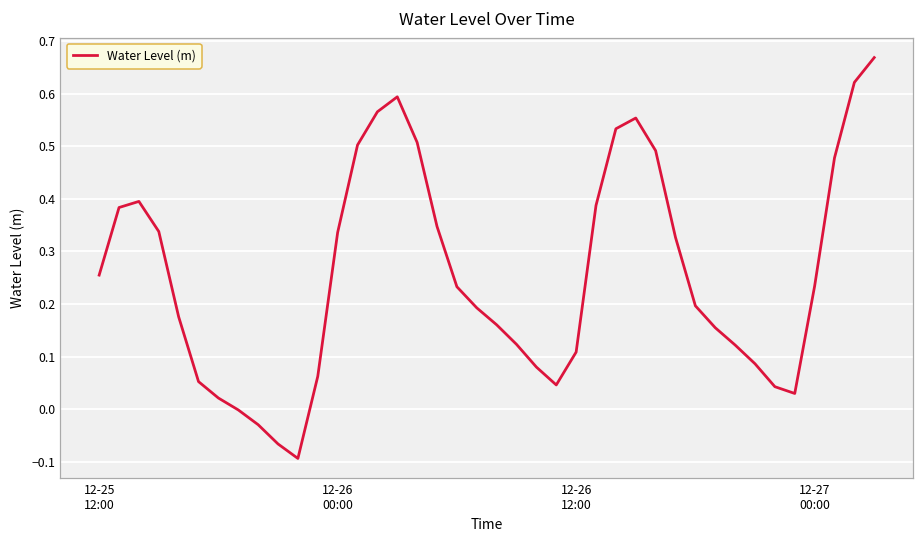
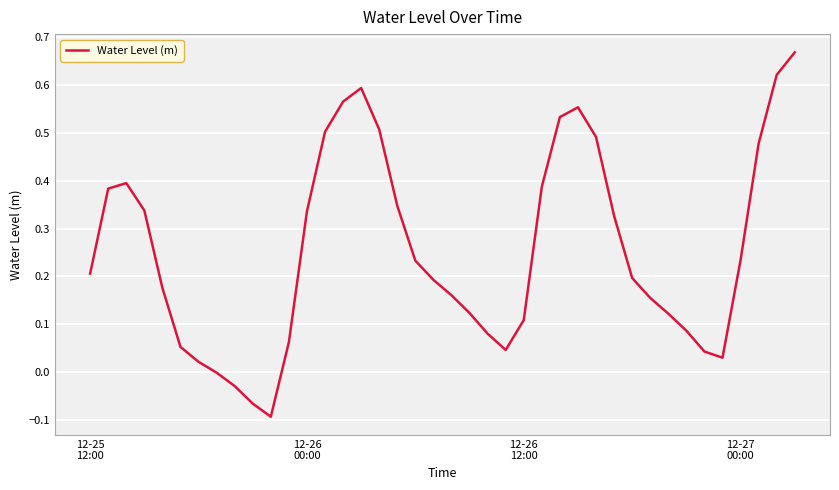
12-25 12:00: 0.26 -> 0.21
